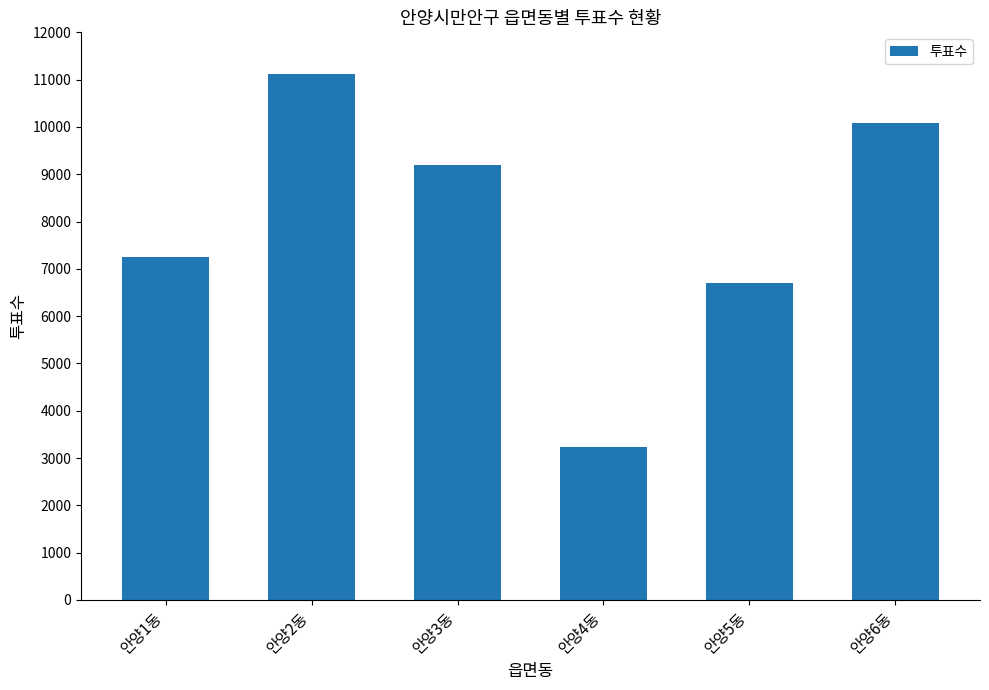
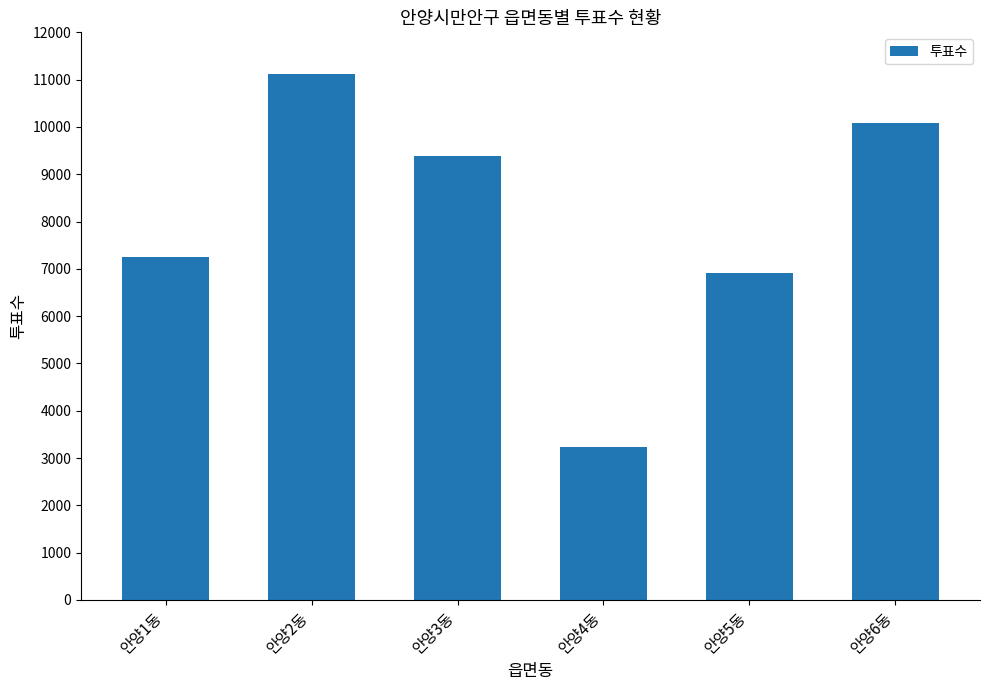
안양3동: 9200 -> 9400
안양5동: 6700 -> 6900
